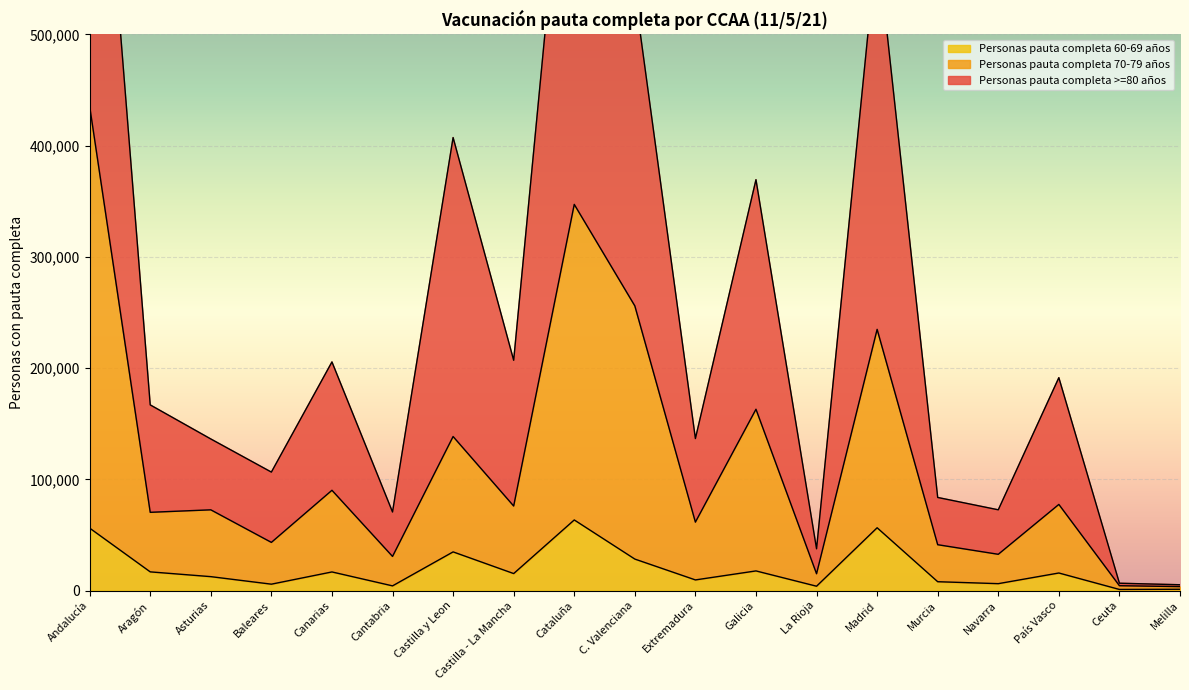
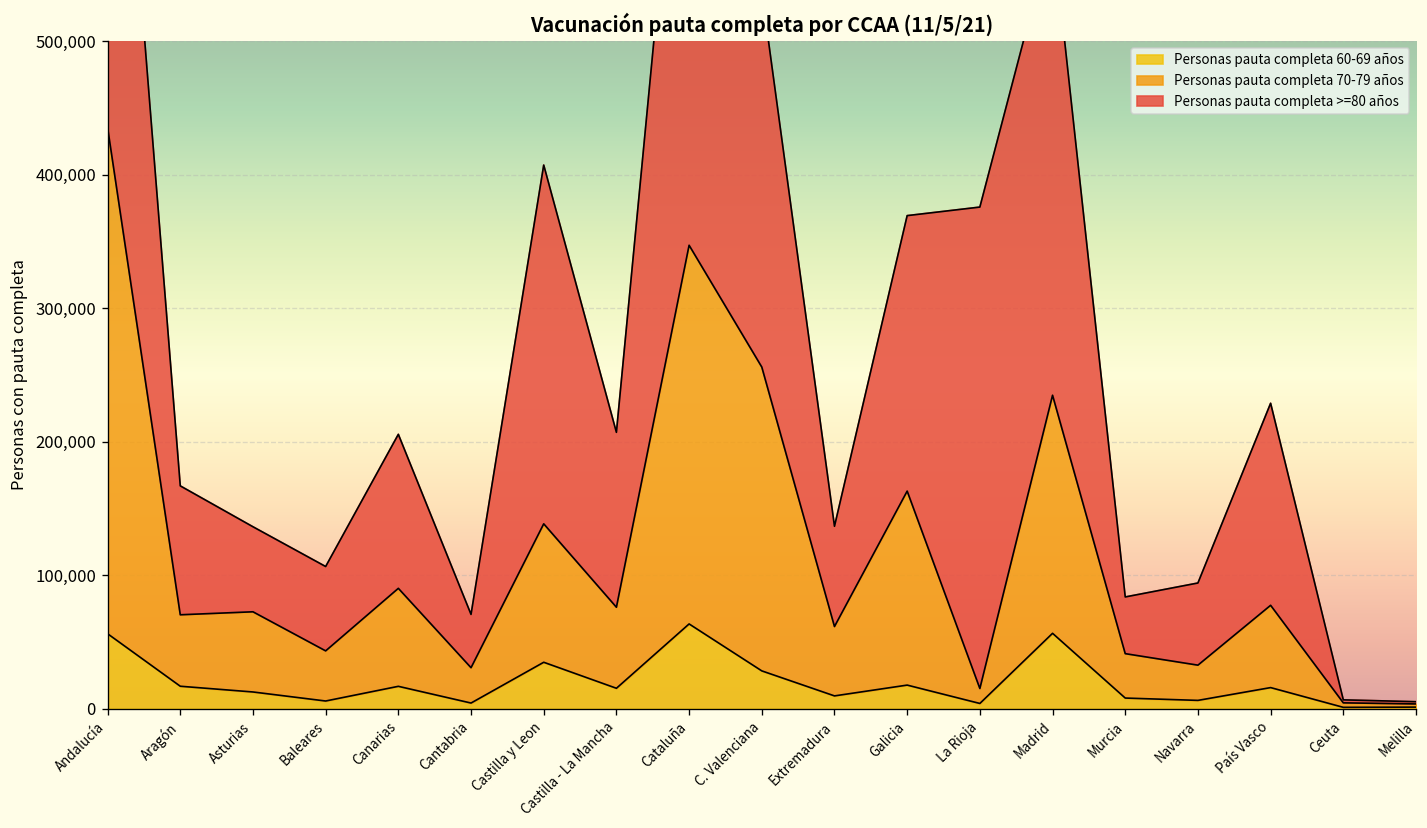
Personas pauta completa >=80 años, La Rioja: 22,000 -> 361,000
Personas pauta completa >=80 años, Navarra: 40,000 -> 62,000
Personas pauta completa >=80 años, País Vasco: 114,000 -> 151,000
